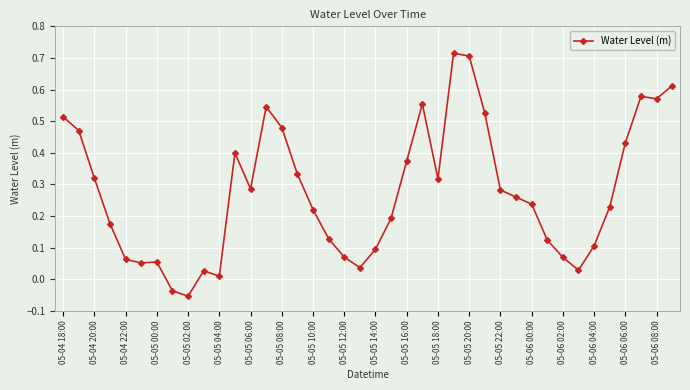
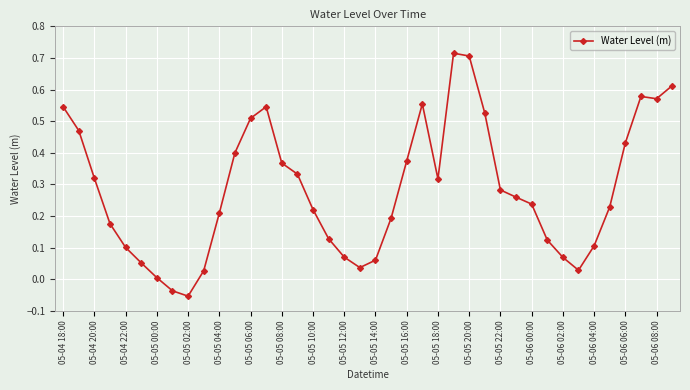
05-04 18:00: 0.51 -> 0.55
05-04 22:00: 0.06 -> 0.10
05-05 00:00: 0.05 -> 0.01
05-05 04:00: 0.01 -> 0.21
05-05 06:00: 0.29 -> 0.51
05-05 08:00: 0.48 -> 0.37
05-05 14:00: 0.10 -> 0.06
